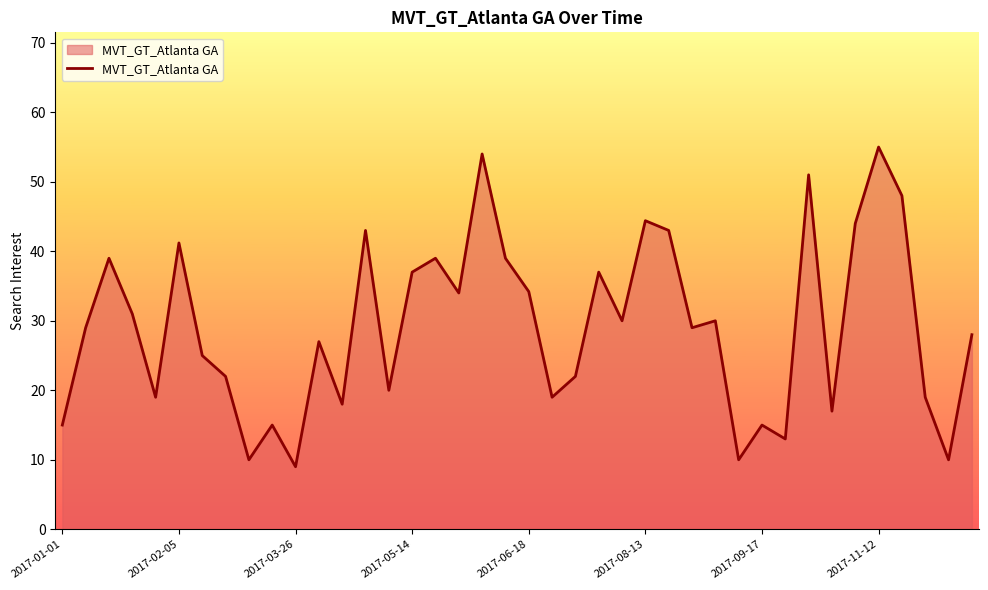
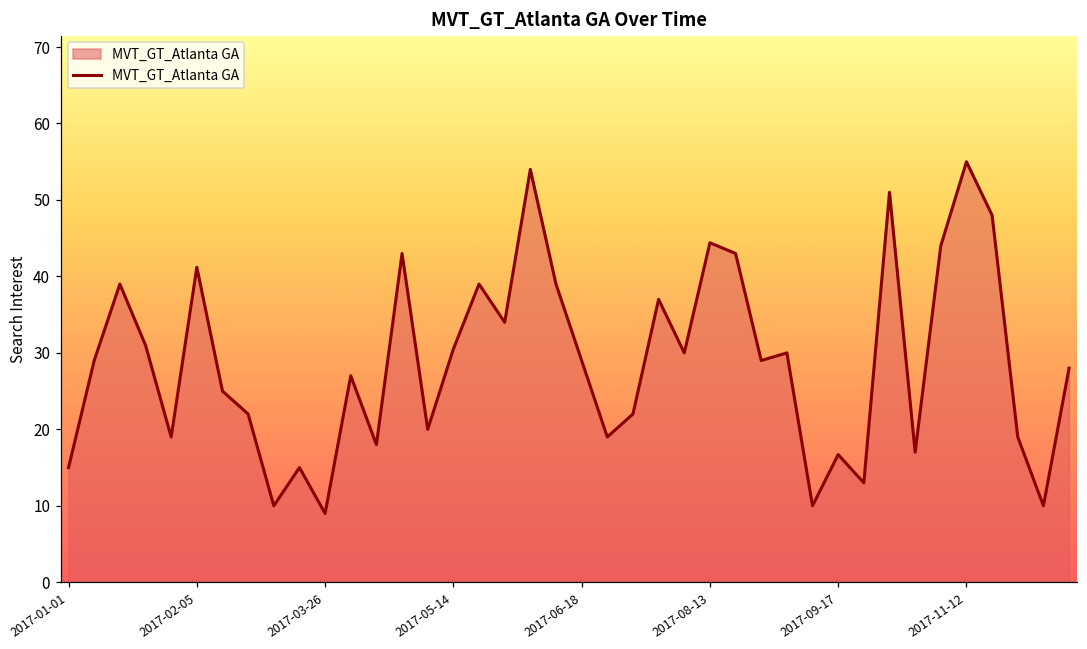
2017-05-14: 37 -> 31
2017-06-18: 34 -> 29
2017-09-17: 15 -> 17
